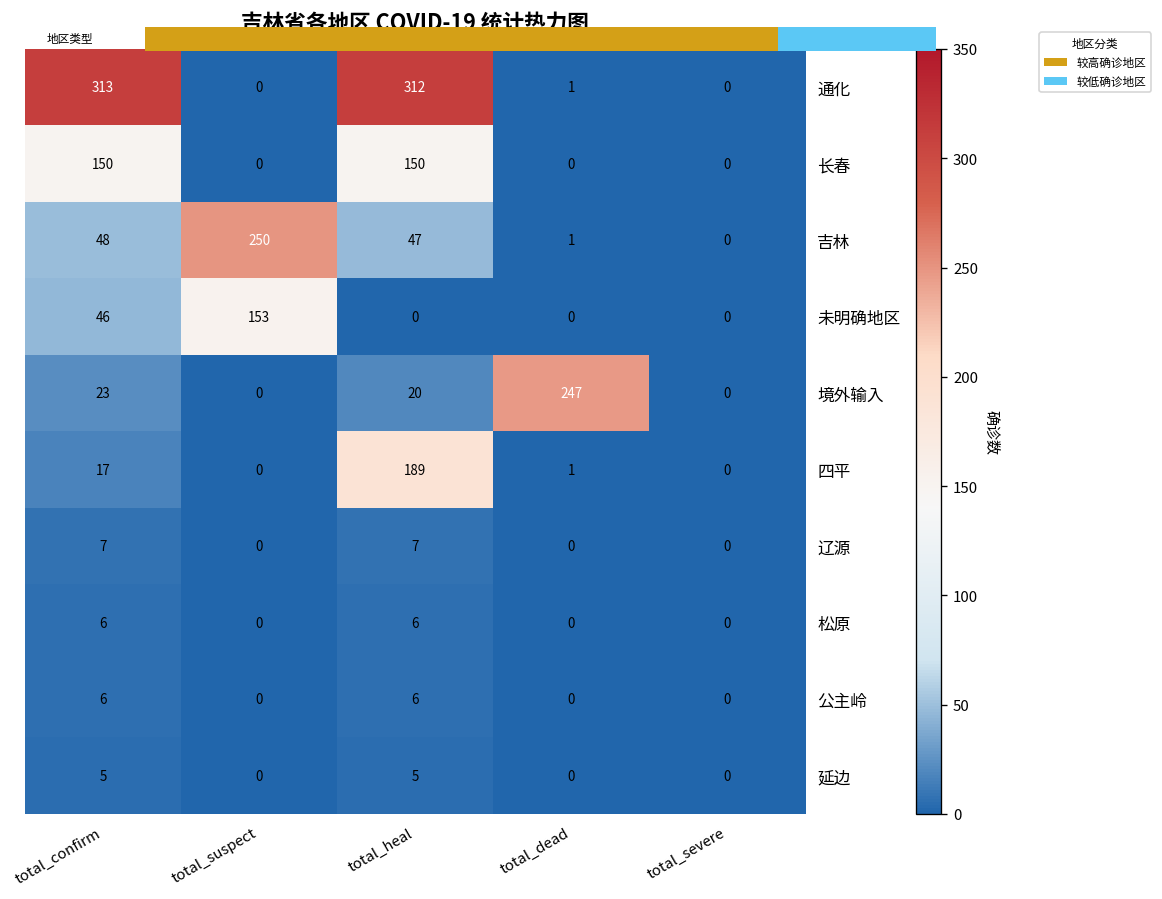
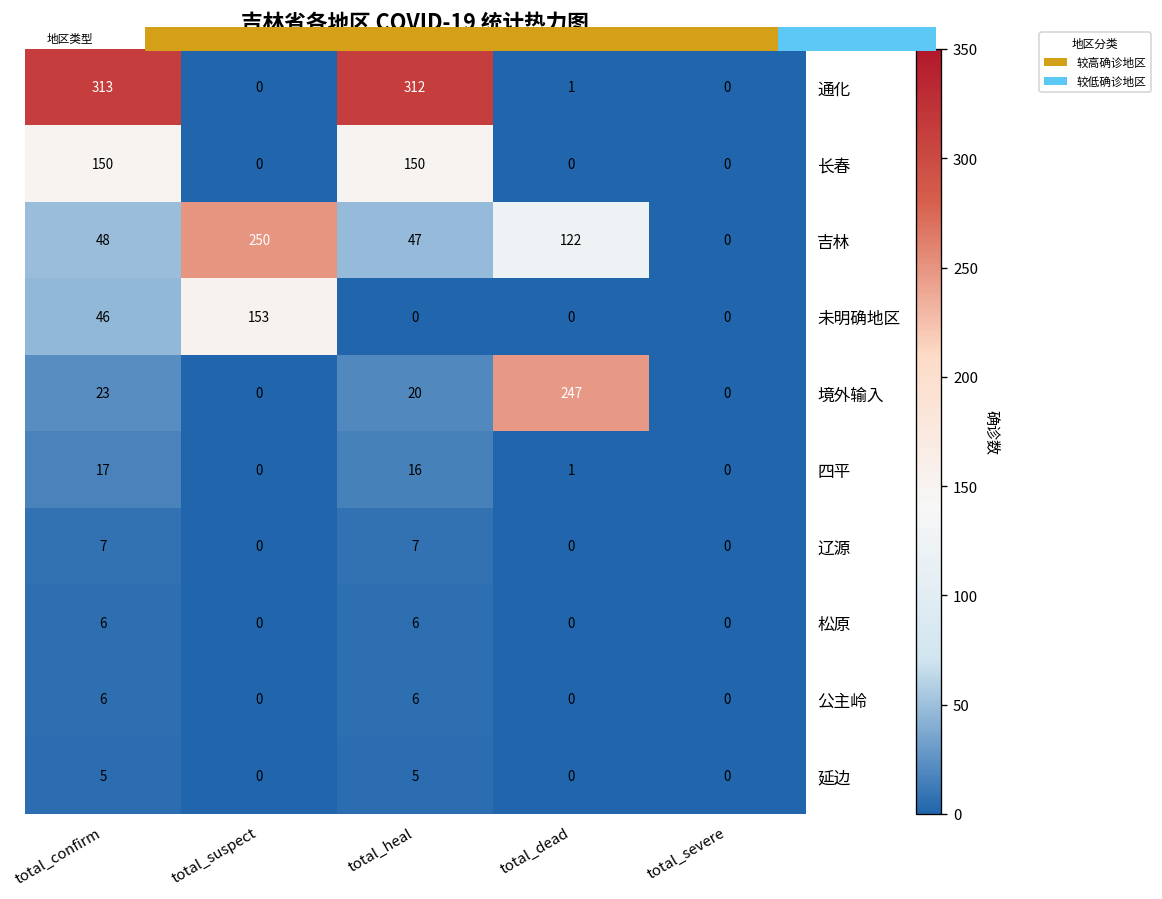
吉林省各地区 COVID-19 统计热力图, 吉林, total_dead: 1 -> 122
吉林省各地区 COVID-19 统计热力图, 四平, total_heal: 189 -> 16
